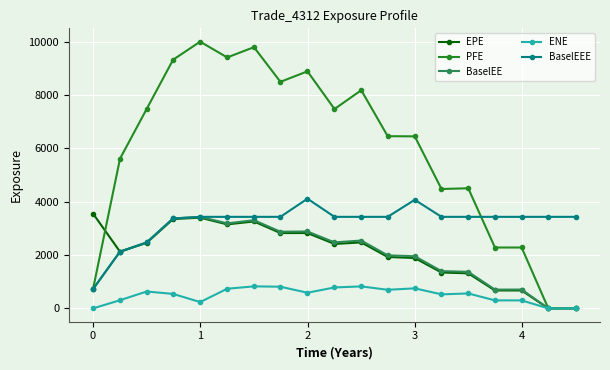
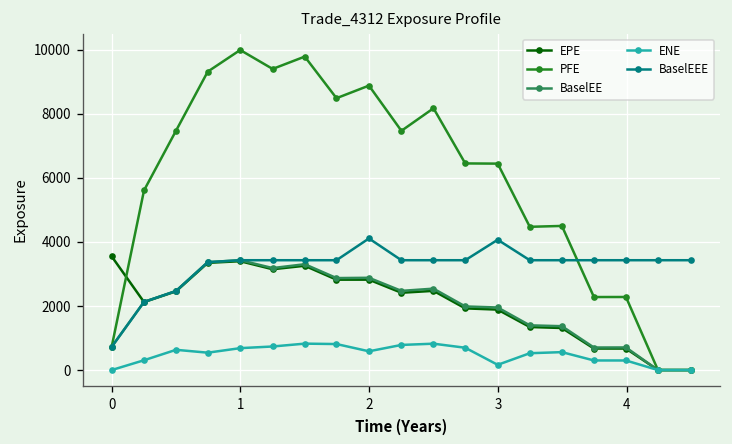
ENE, 1: 200 -> 700
ENE, 3: 800 -> 200
